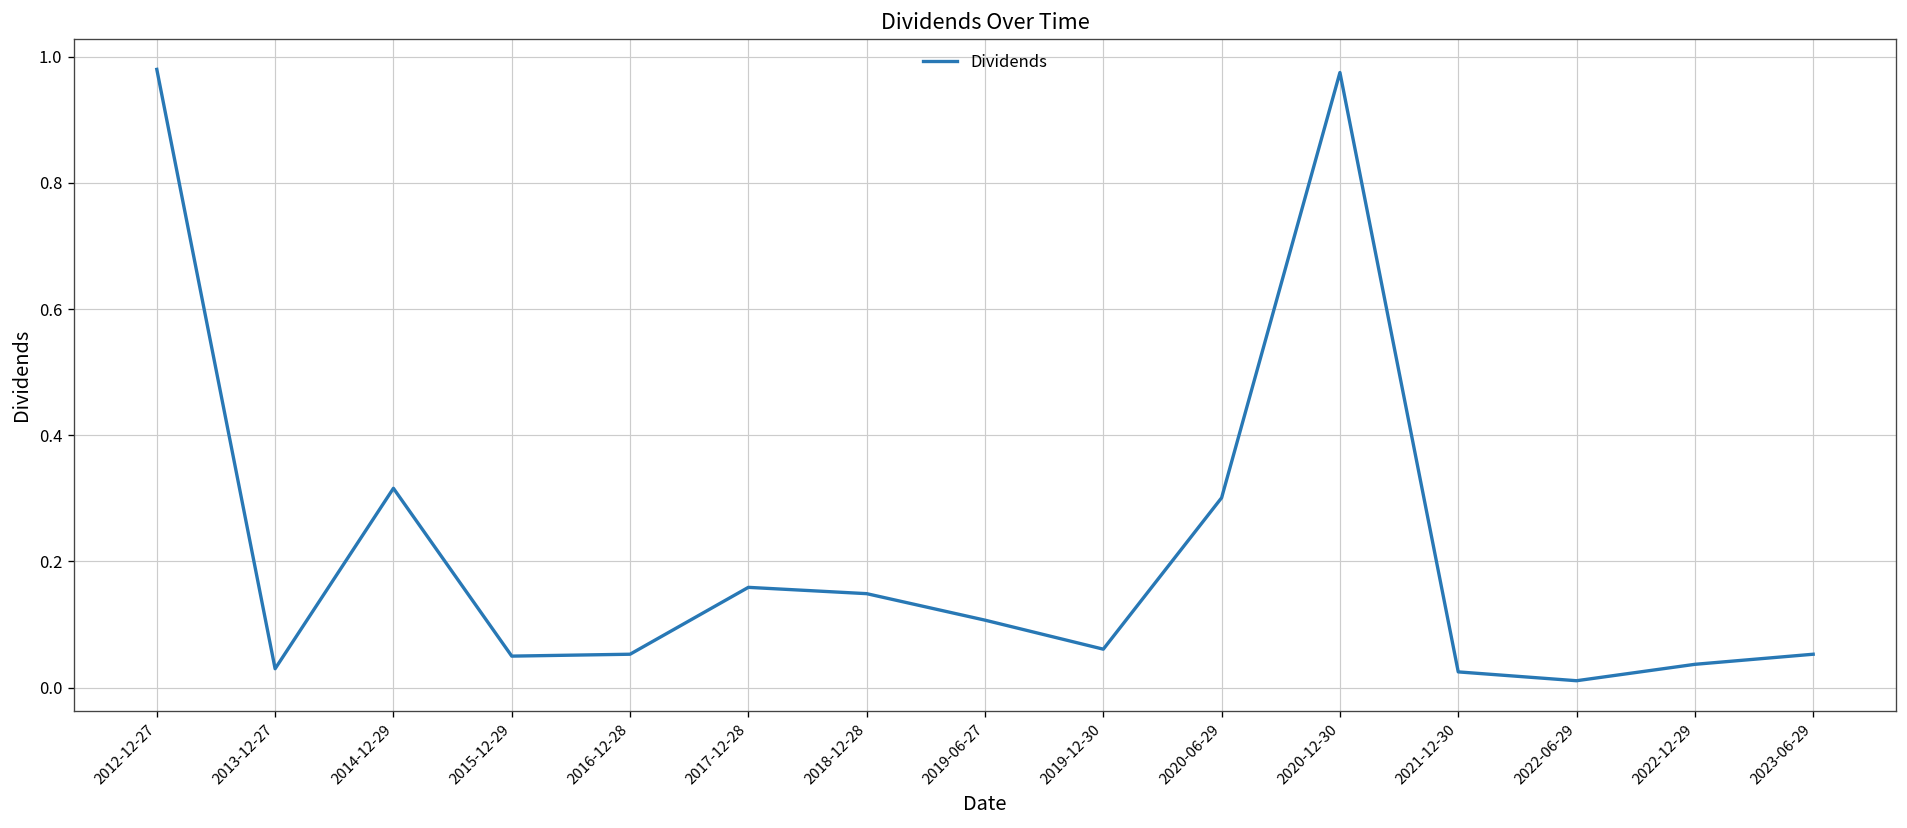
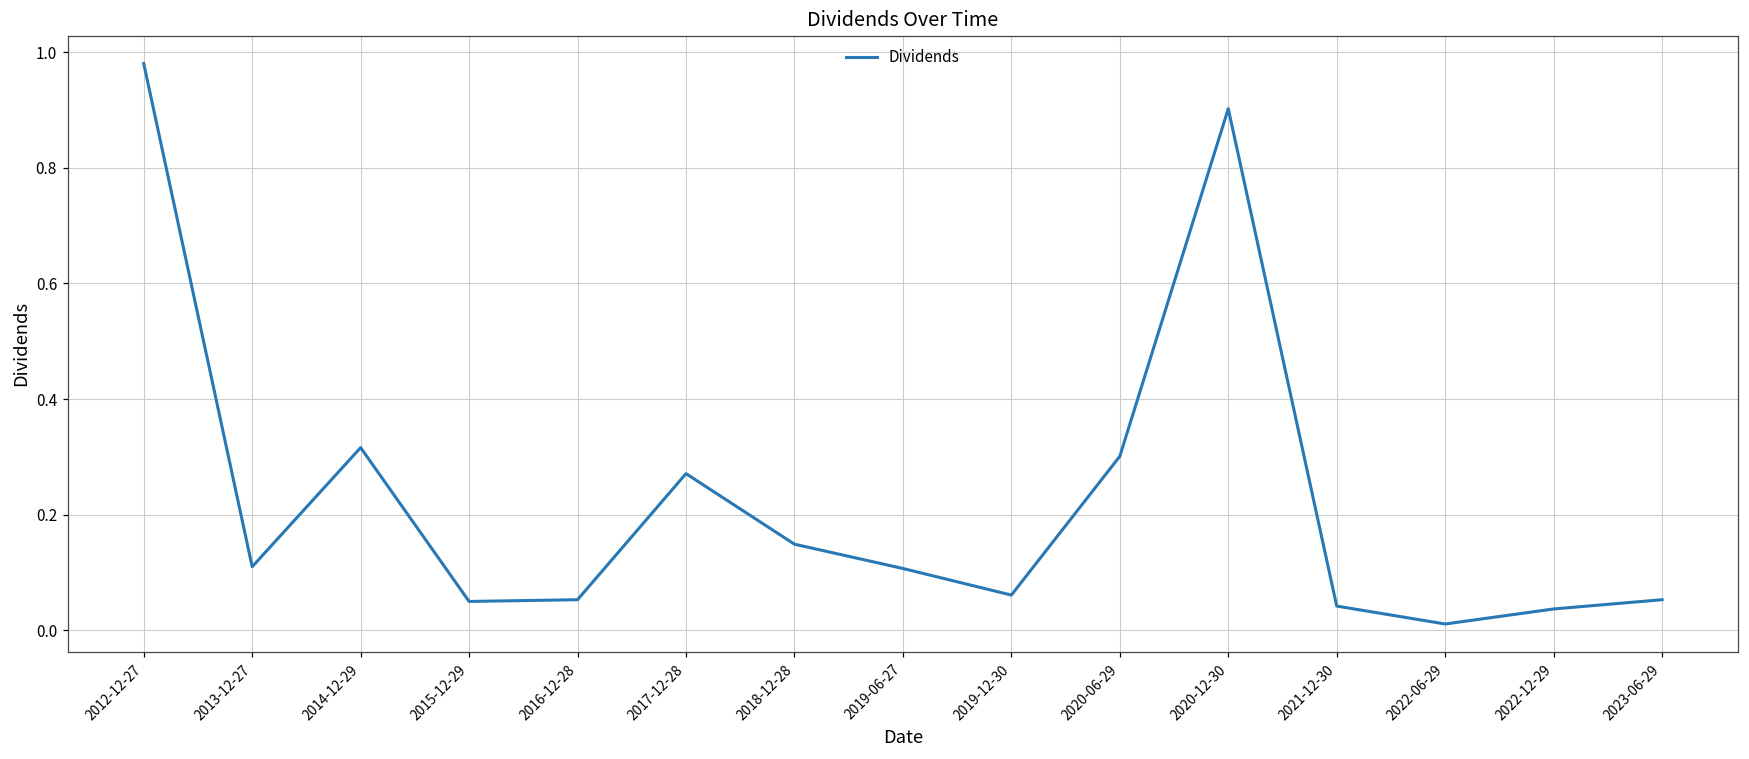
2013-12-27: 0.03 -> 0.11
2017-12-28: 0.16 -> 0.27
2020-12-30: 0.98 -> 0.90
2021-12-30: 0.03 -> 0.04
